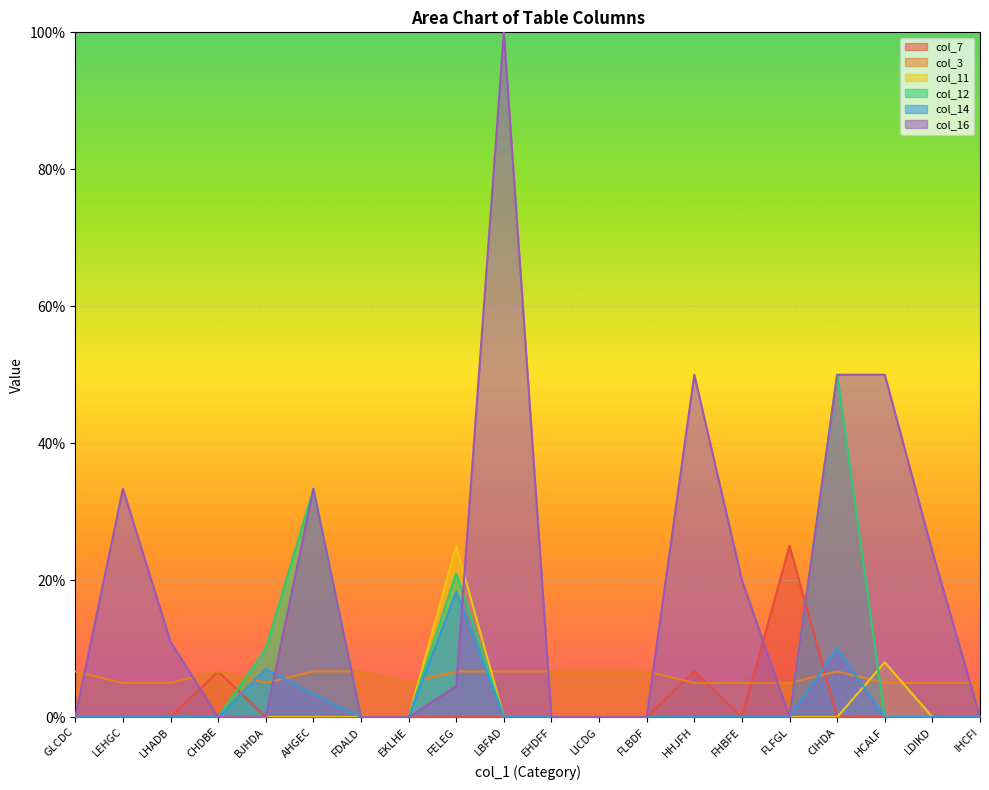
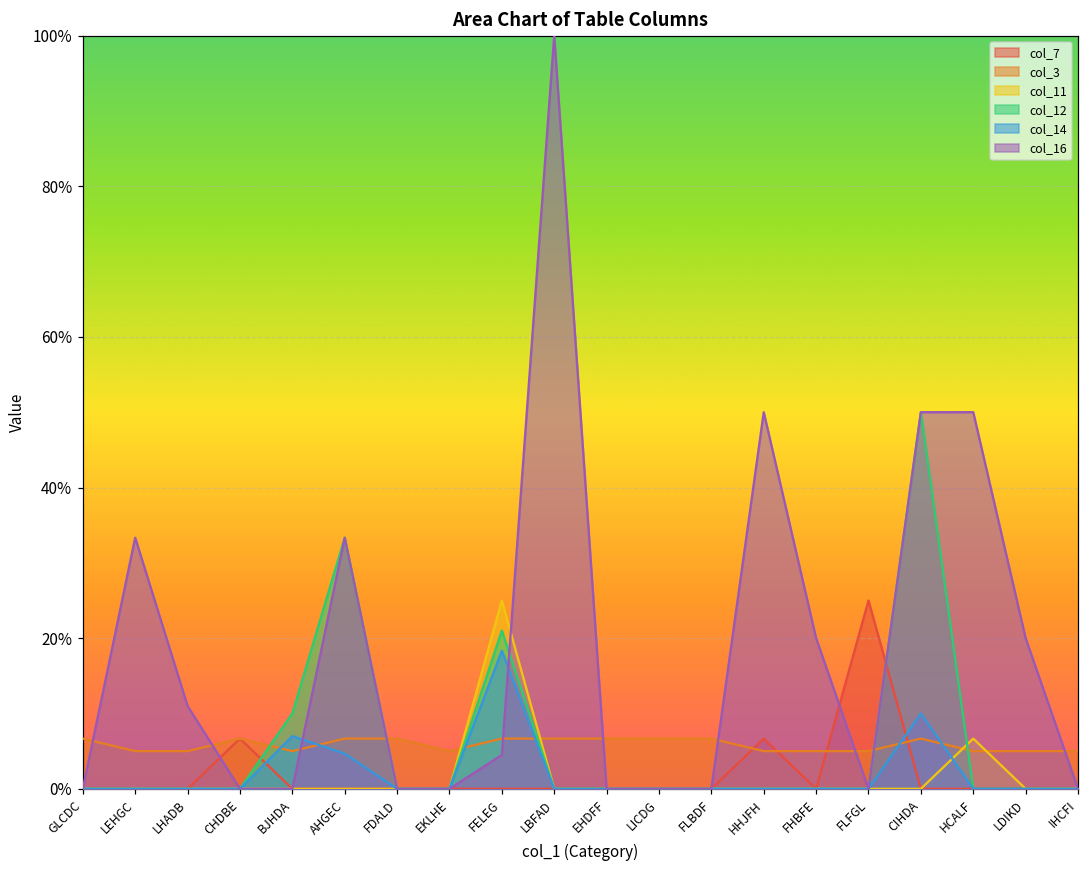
col_14, AHGEC: 3% -> 5%
col_11, HCALF: 8% -> 7%
col_16, LDIKD: 24% -> 20%
